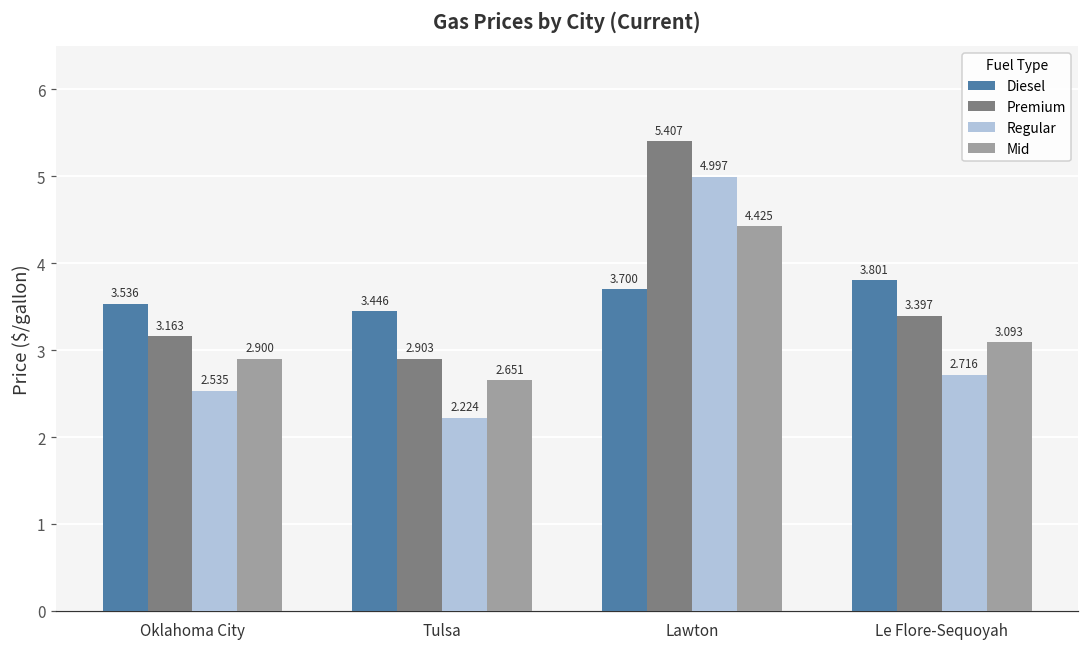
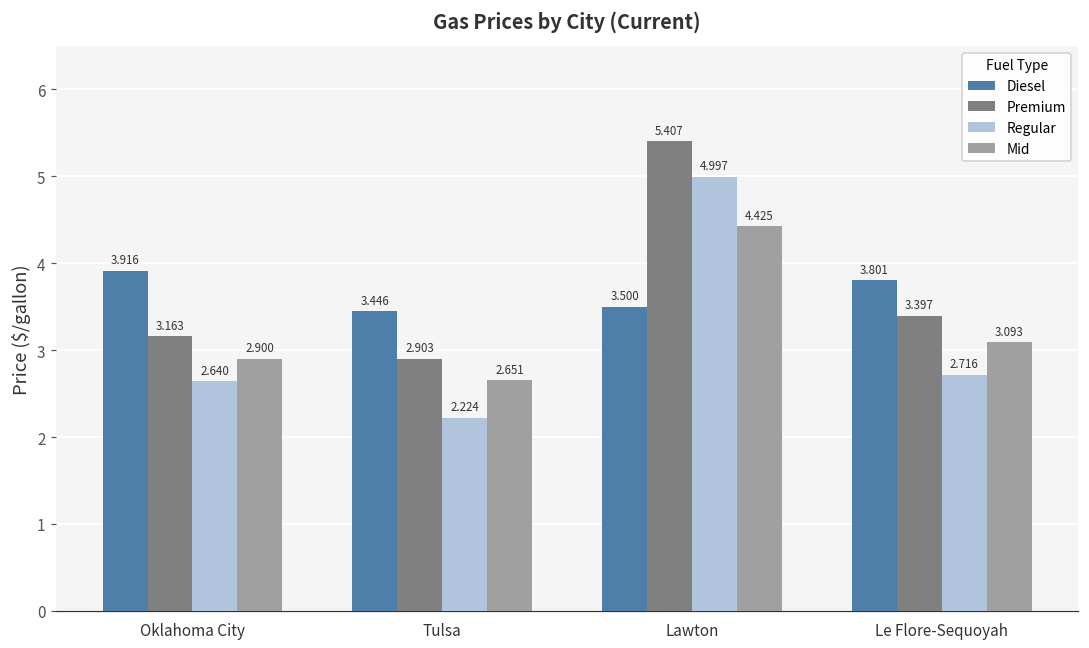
Diesel, Oklahoma City: 3.536 -> 3.916
Regular, Oklahoma City: 2.535 -> 2.640
Diesel, Lawton: 3.700 -> 3.500
